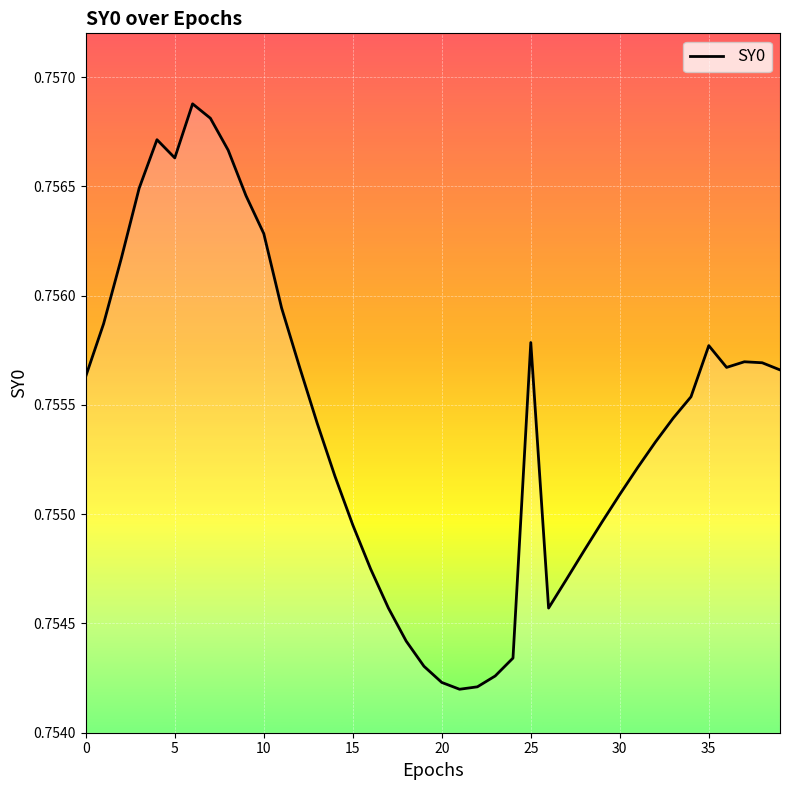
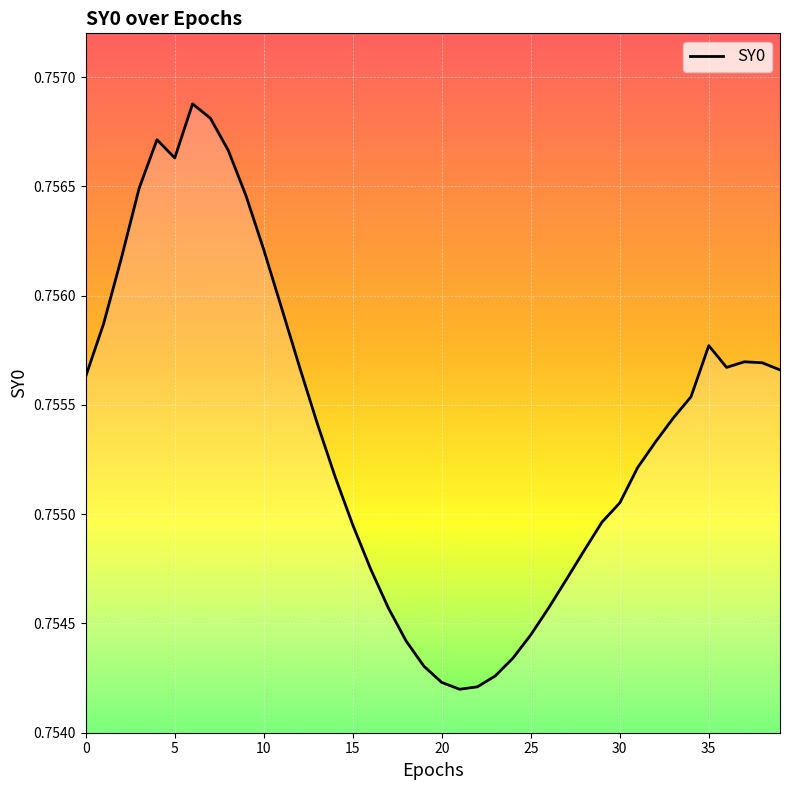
10: 0.75628 -> 0.75621
25: 0.75579 -> 0.75445
30: 0.75509 -> 0.75505
